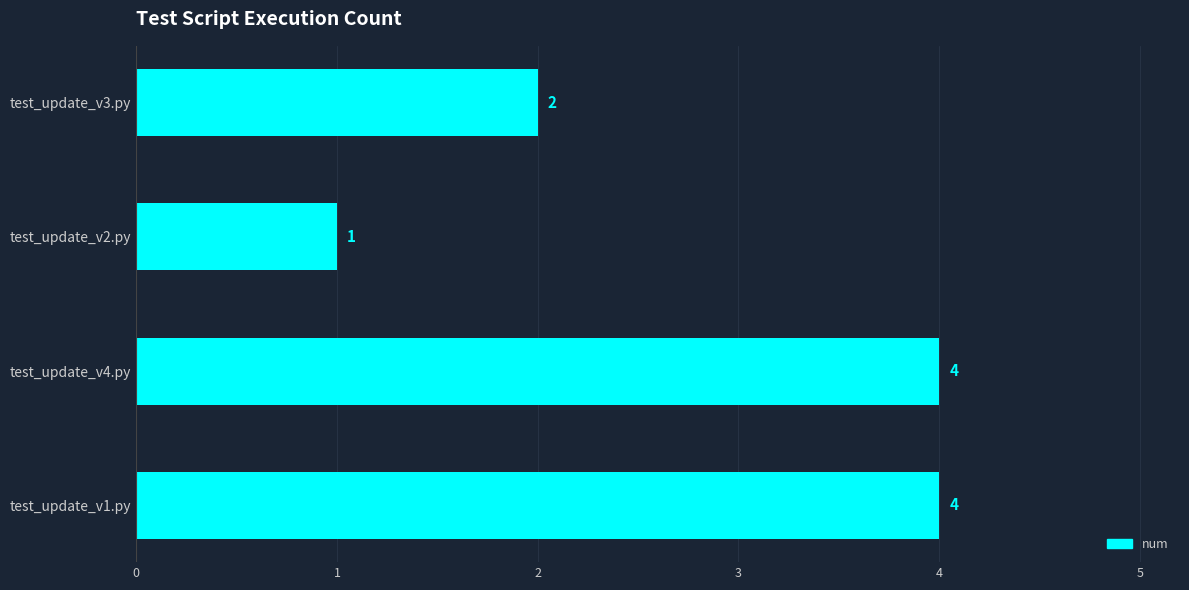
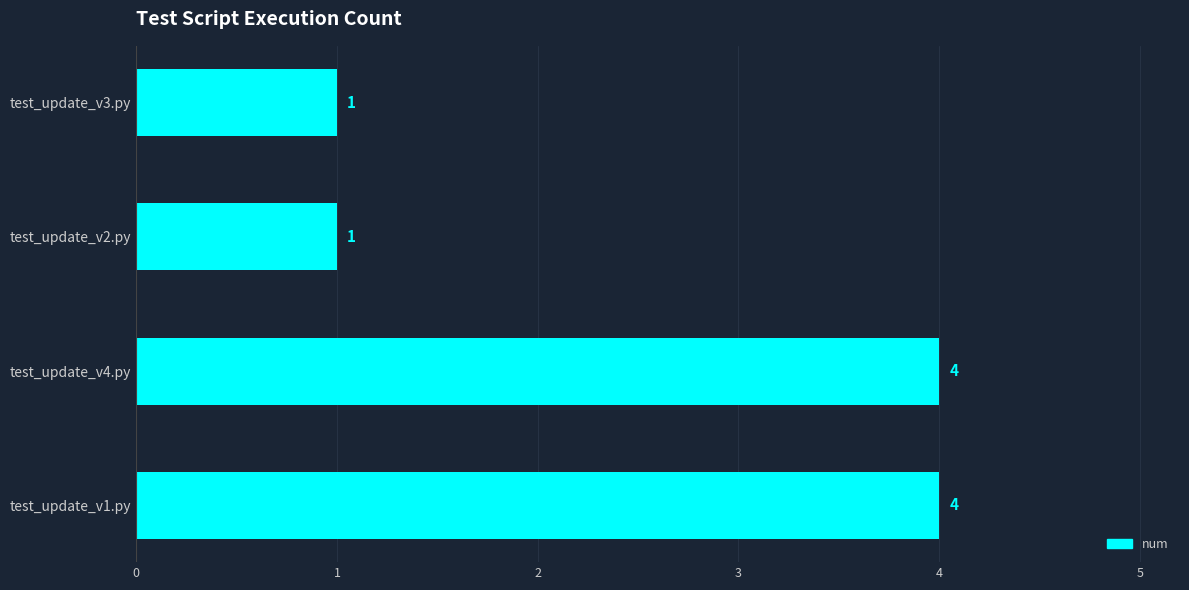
test_update_v3.py: 2 -> 1
